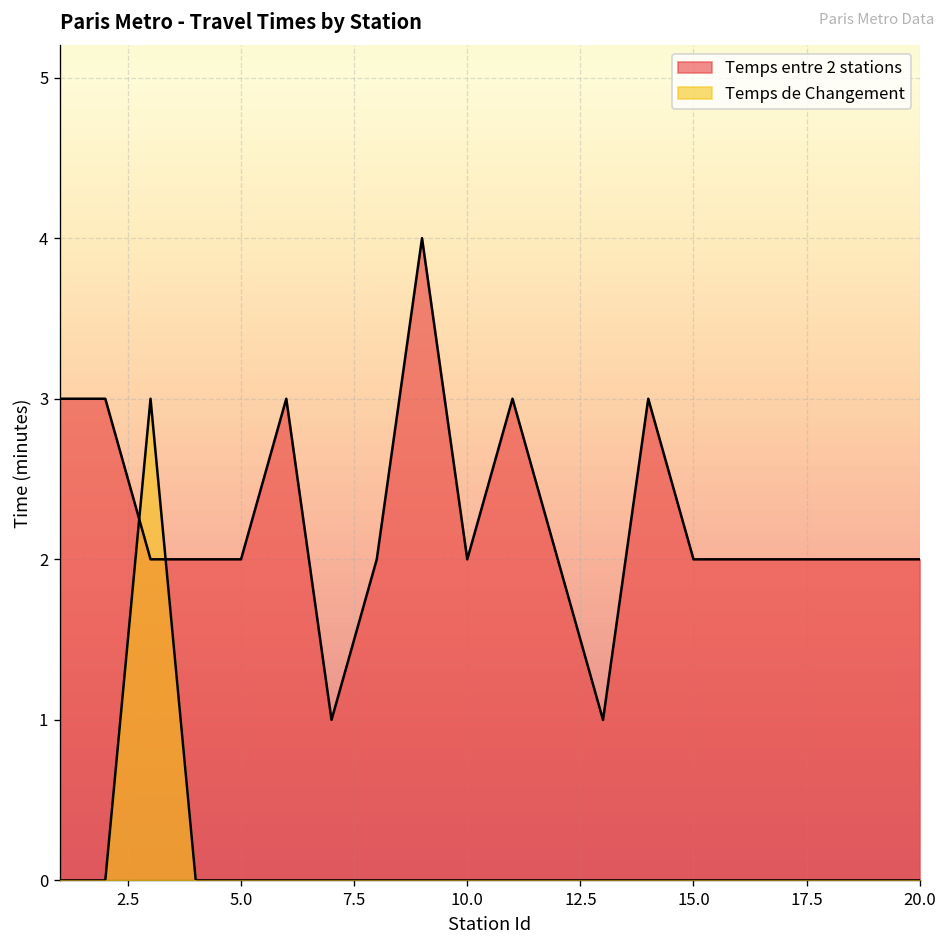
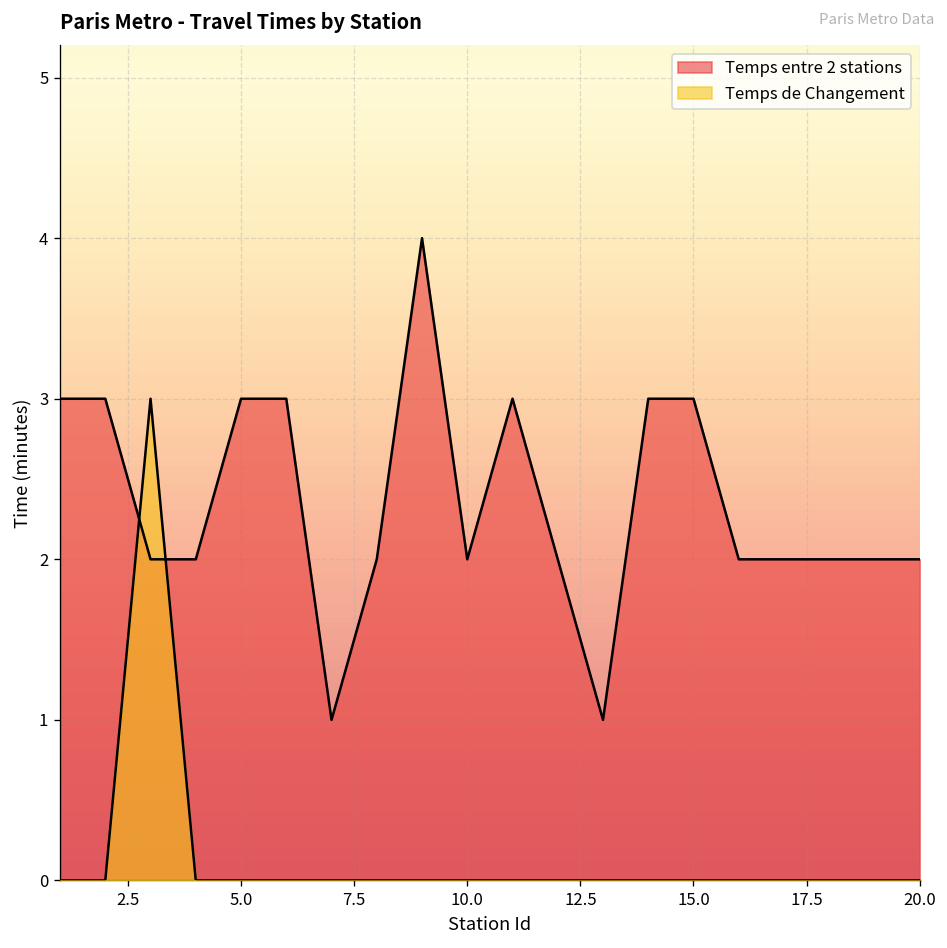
Temps entre 2 stations, 5.0: 2 -> 3
Temps entre 2 stations, 15.0: 2 -> 3
